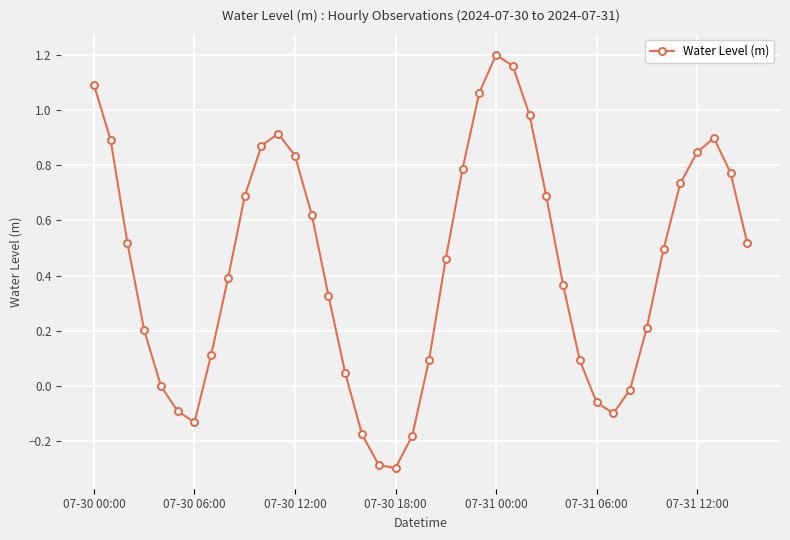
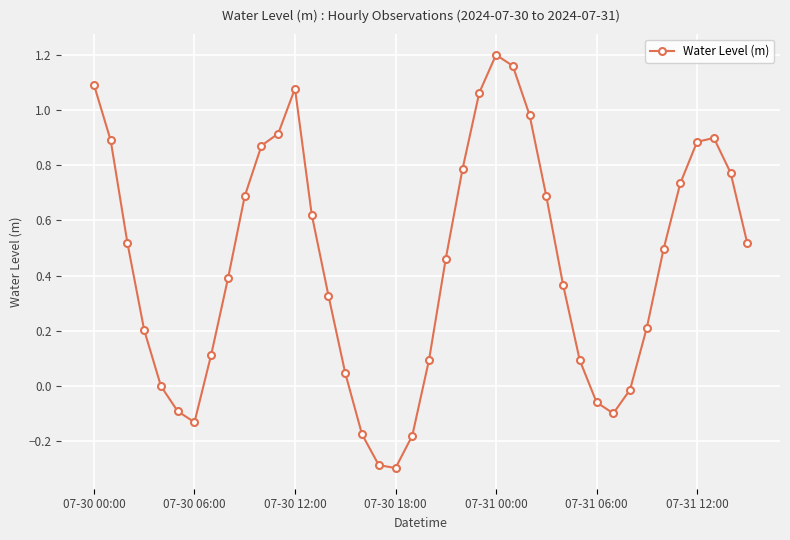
07-30 12:00: 0.83 -> 1.08
07-31 12:00: 0.85 -> 0.89
